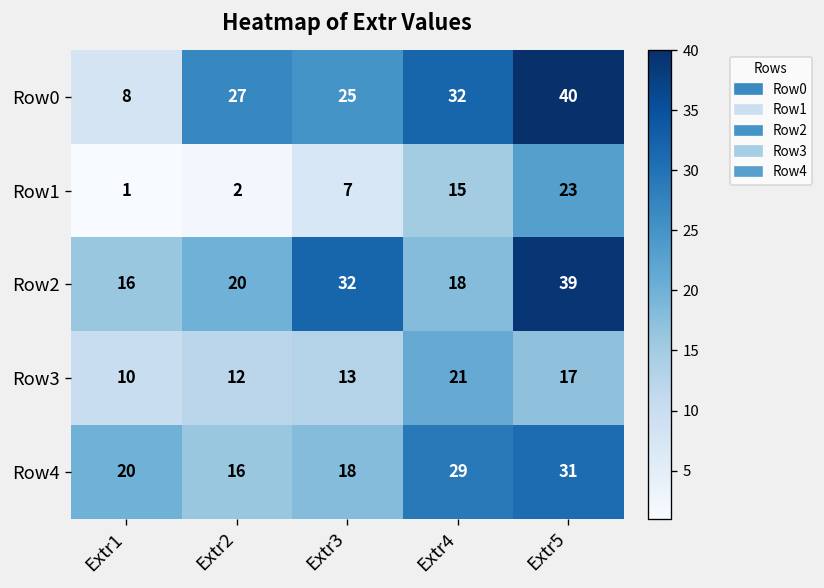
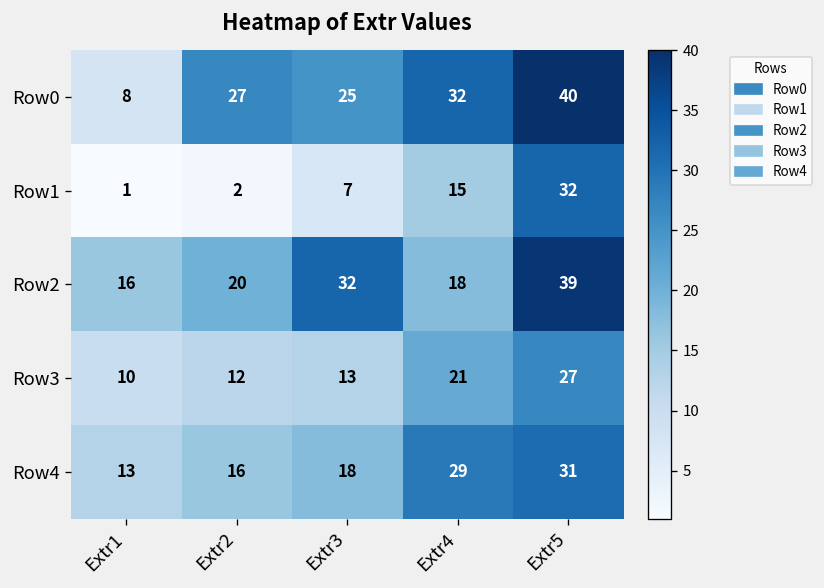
Row1, Extr5: 23 -> 32
Row3, Extr5: 17 -> 27
Row4, Extr1: 20 -> 13
